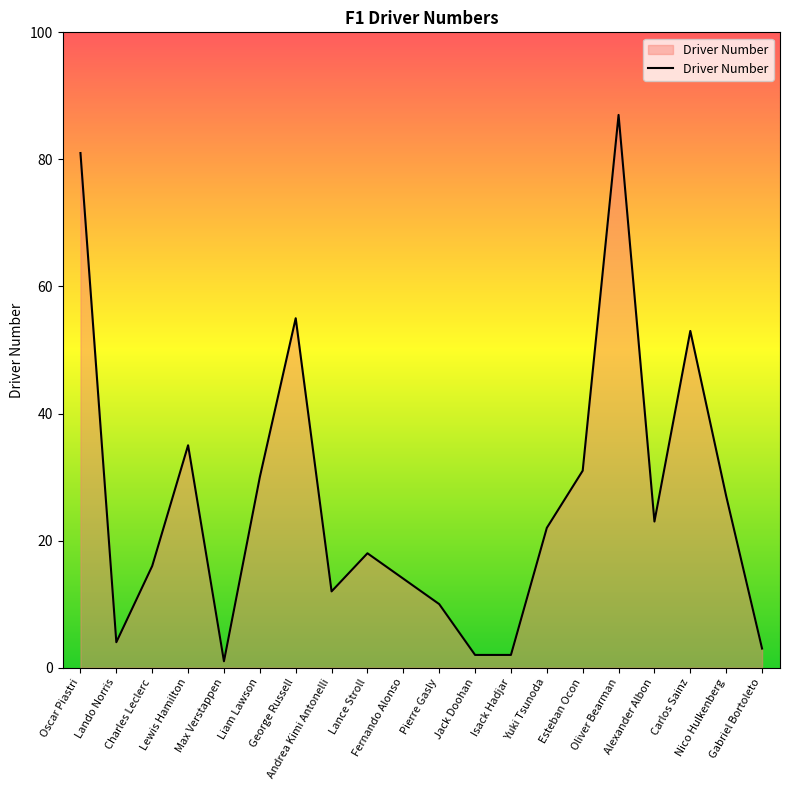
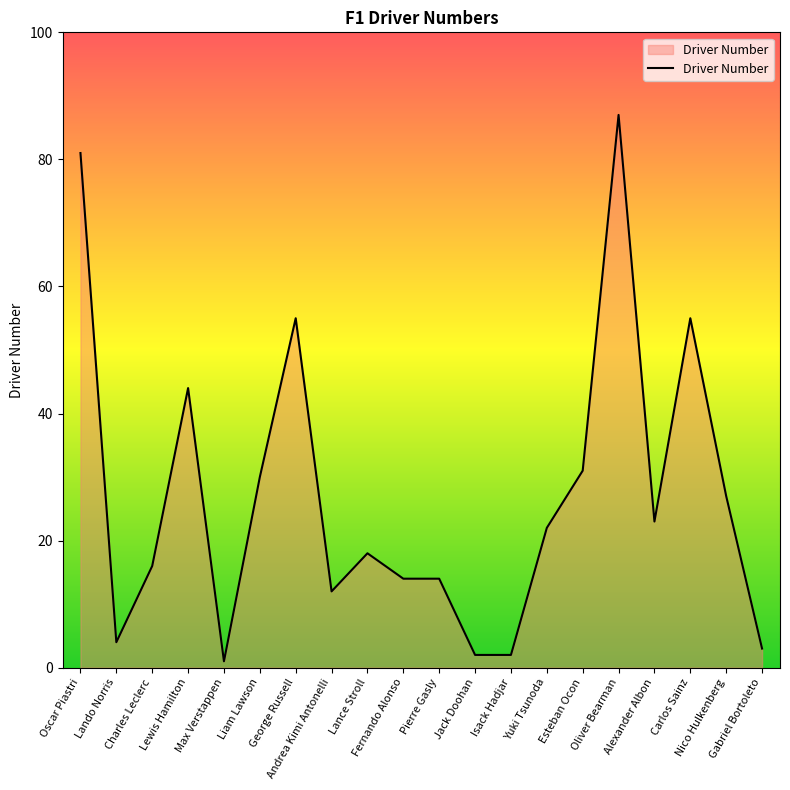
Lewis Hamilton: 35 -> 44
Pierre Gasly: 10 -> 14
Carlos Sainz: 53 -> 55
